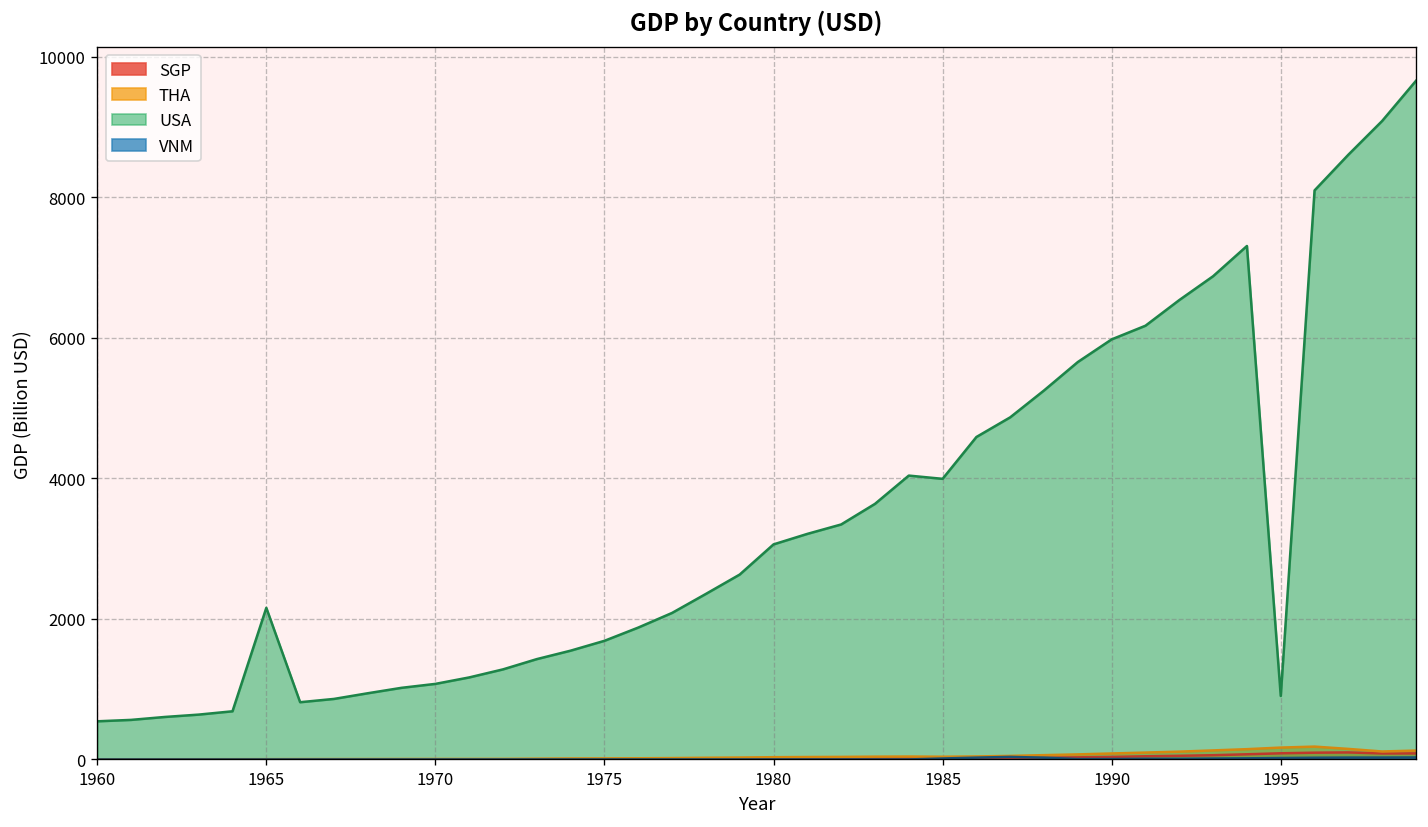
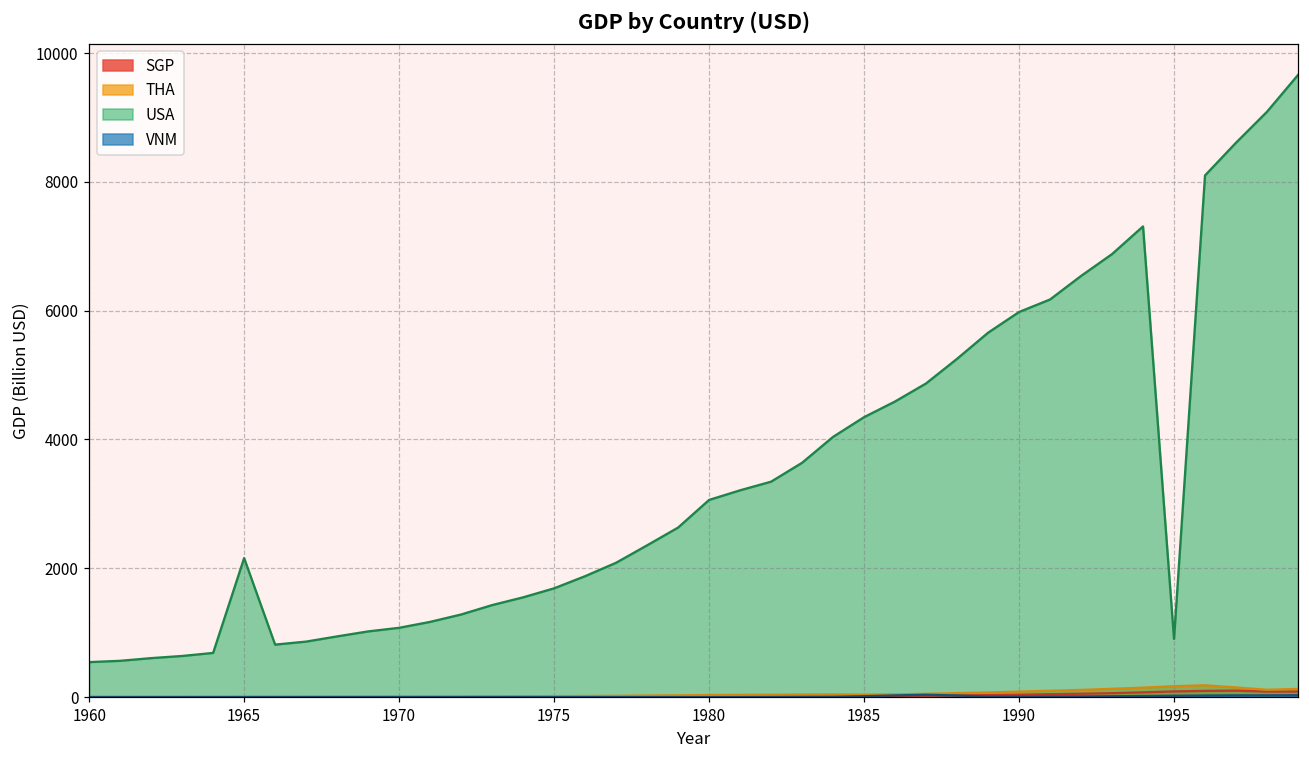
USA, 1985: 4000 -> 4300
